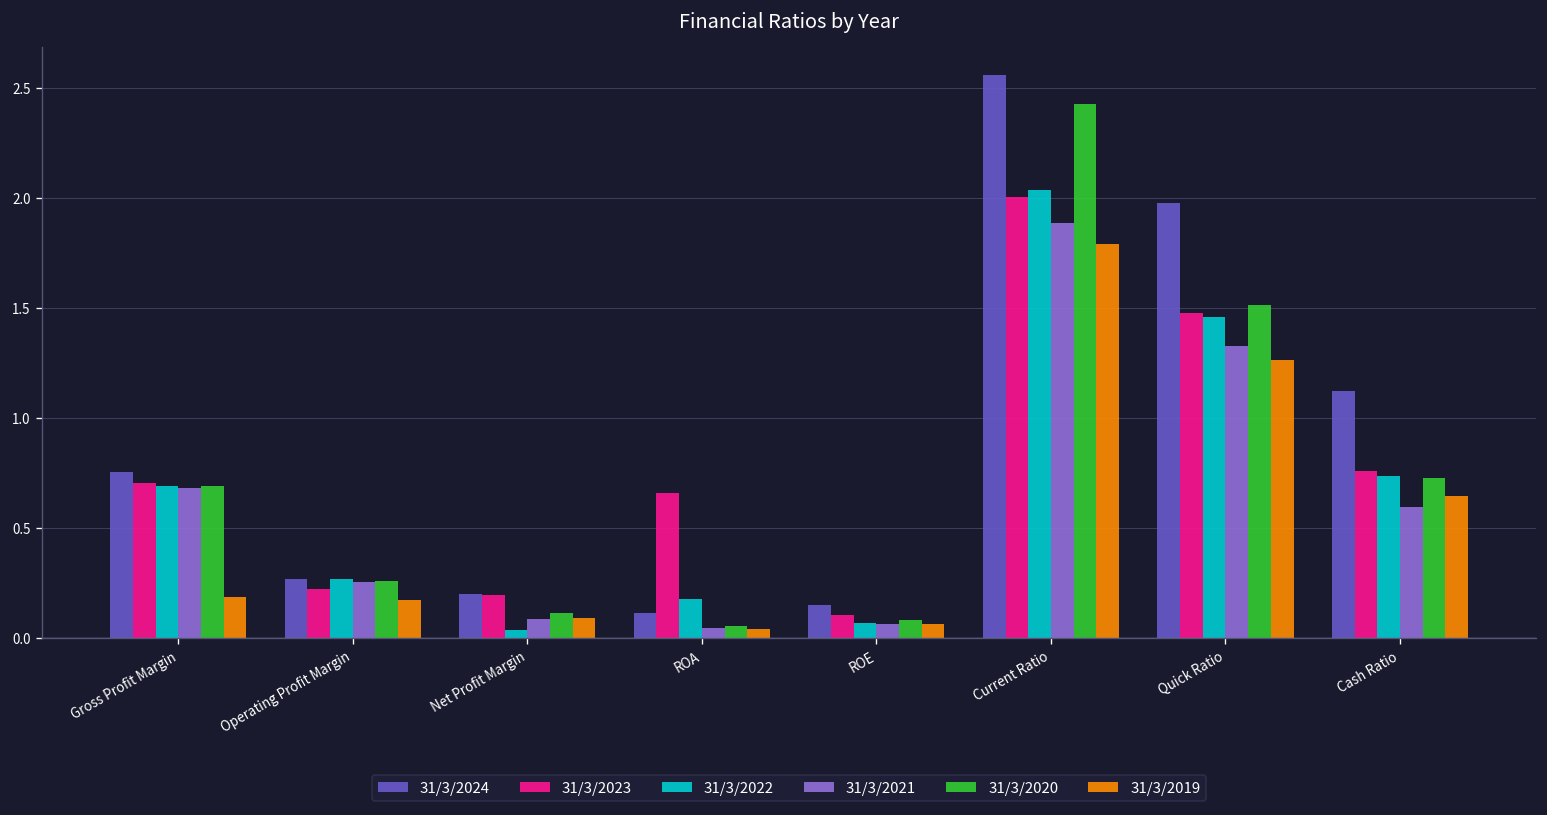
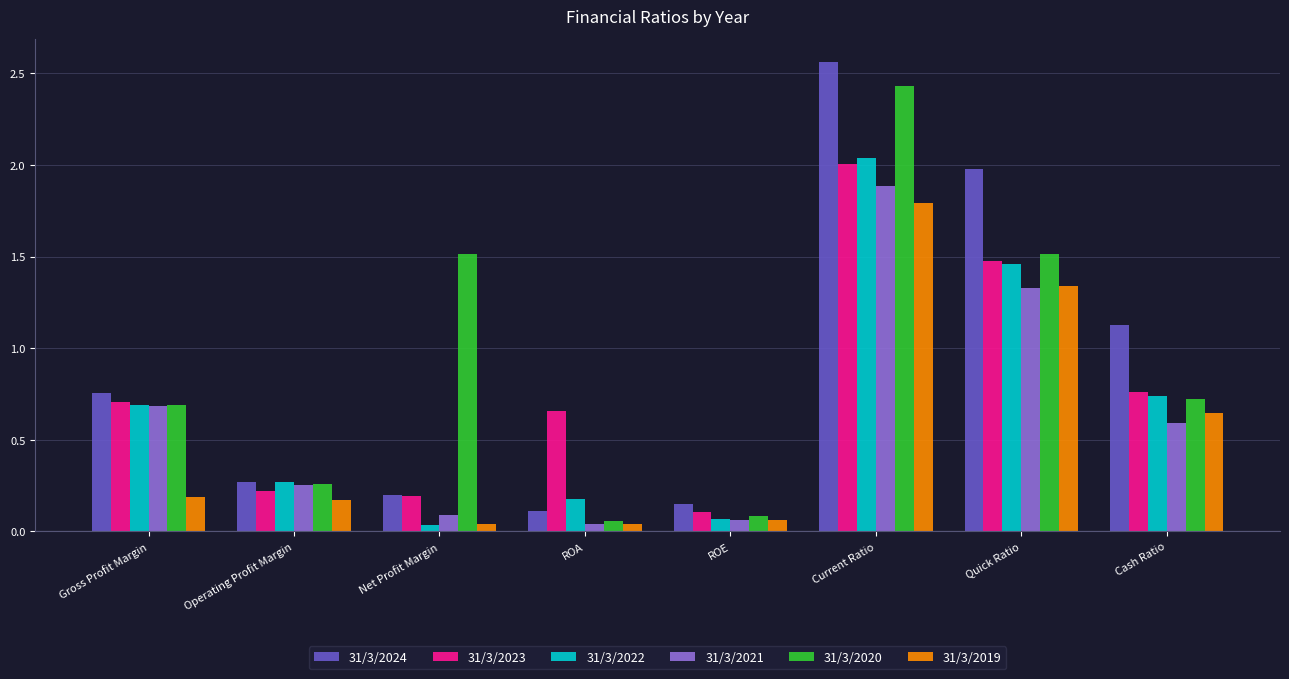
31/3/2020, Net Profit Margin: 0.12 -> 1.51
31/3/2019, Net Profit Margin: 0.09 -> 0.04
31/3/2019, Quick Ratio: 1.26 -> 1.34
